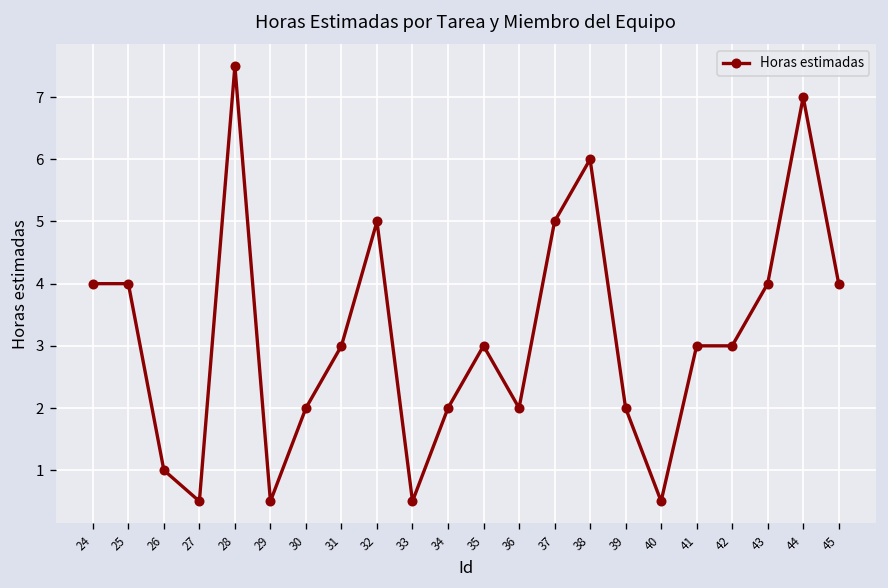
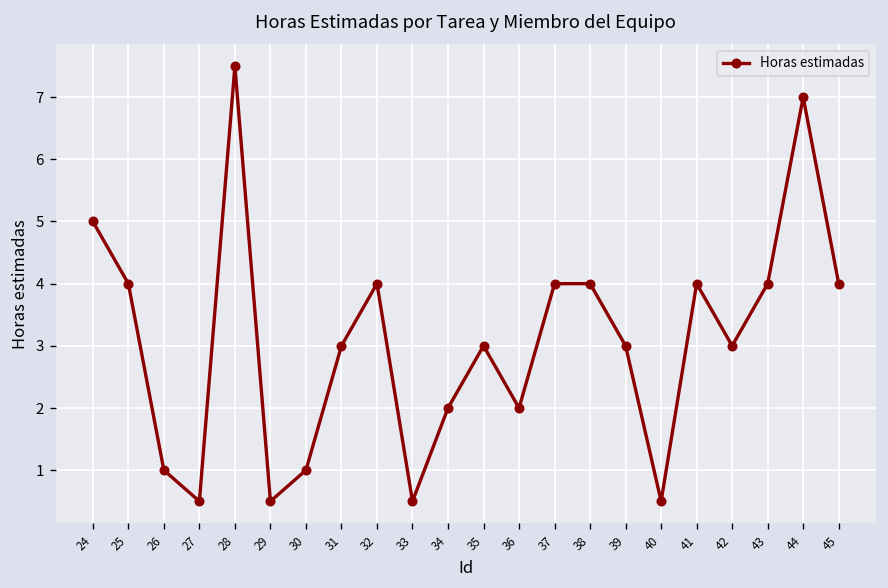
24: 4 -> 5
30: 2 -> 1
32: 5 -> 4
37: 5 -> 4
38: 6 -> 4
39: 2 -> 3
41: 3 -> 4
